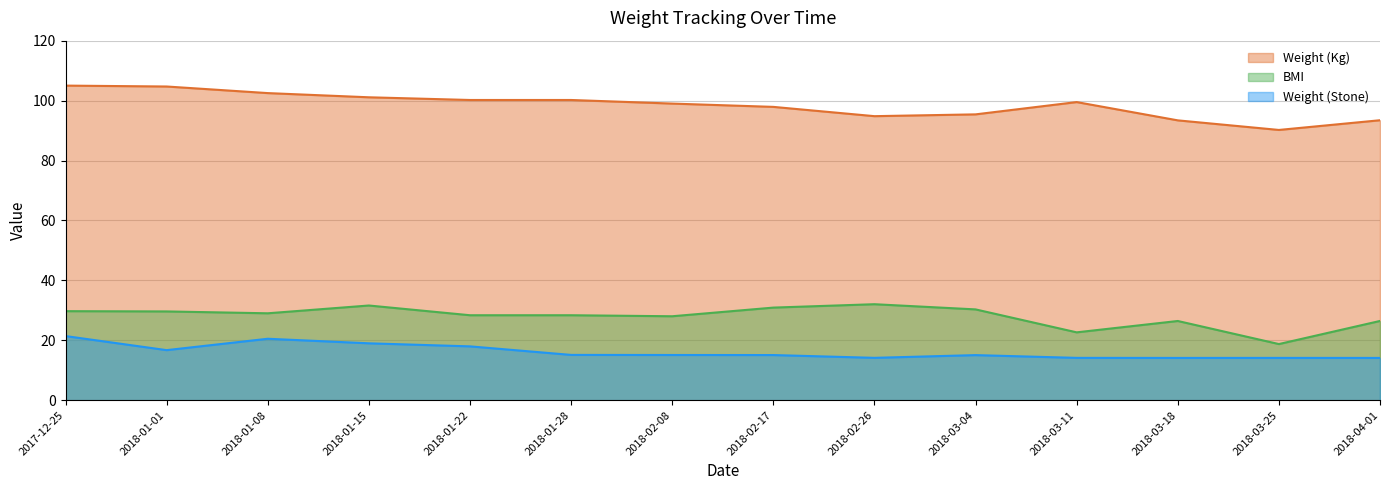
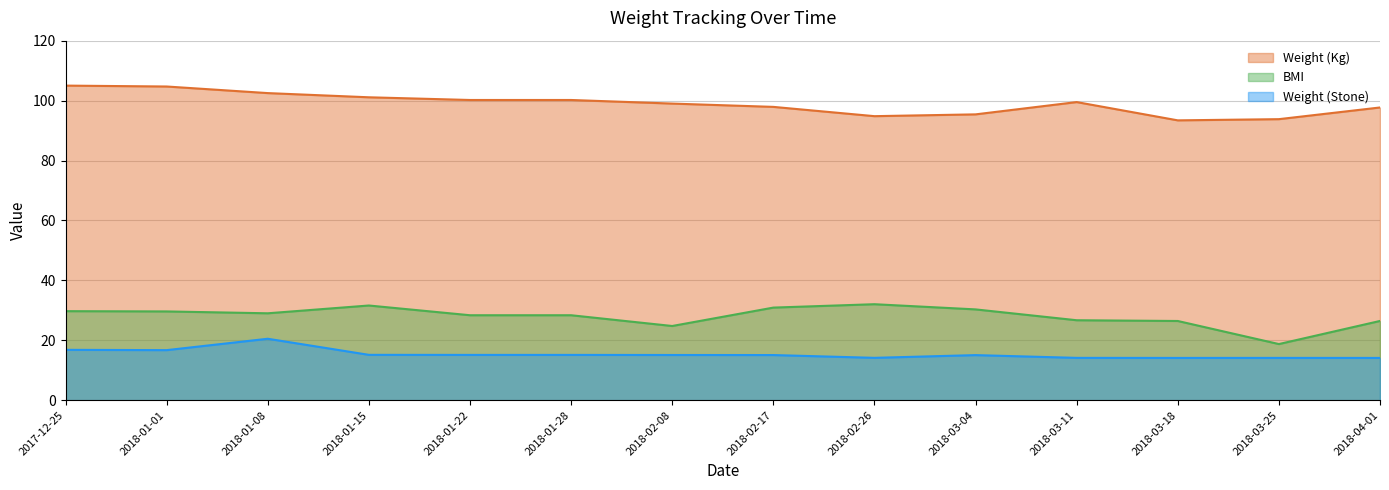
Weight (Stone), 2017-12-25: 21 -> 17
Weight (Stone), 2018-01-15: 19 -> 15
Weight (Stone), 2018-01-22: 18 -> 15
BMI, 2018-02-08: 28 -> 25
BMI, 2018-03-11: 23 -> 27
Weight (Kg), 2018-03-25: 90 -> 94
Weight (Kg), 2018-04-01: 93 -> 98
